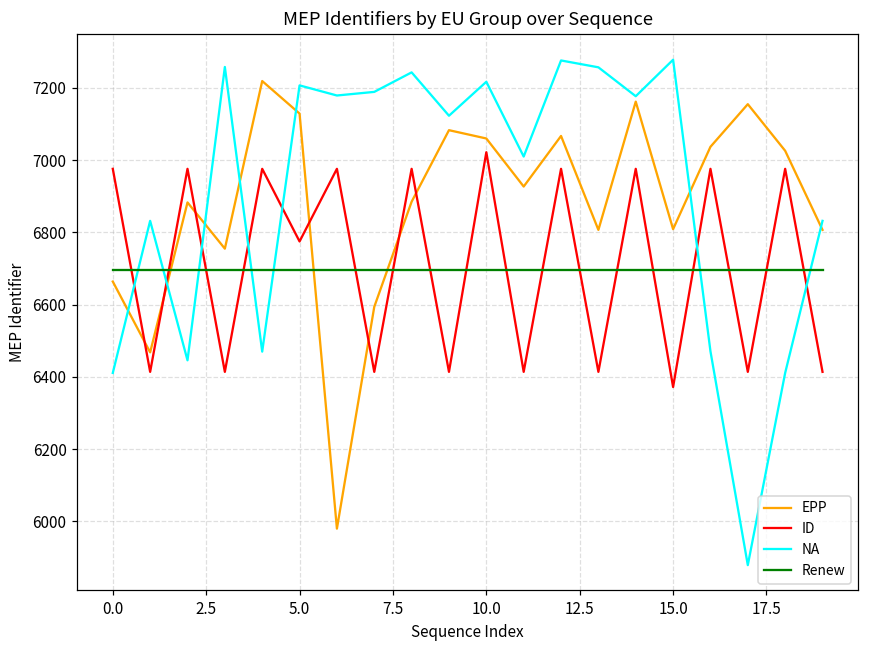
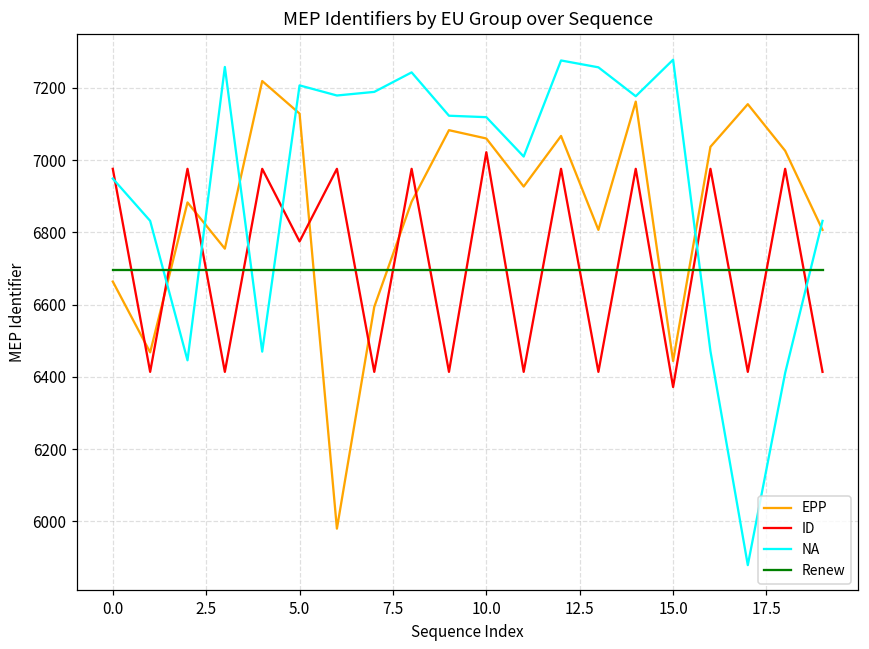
NA, 0.0: 6410 -> 6950
NA, 10.0: 7220 -> 7120
EPP, 15.0: 6810 -> 6440
